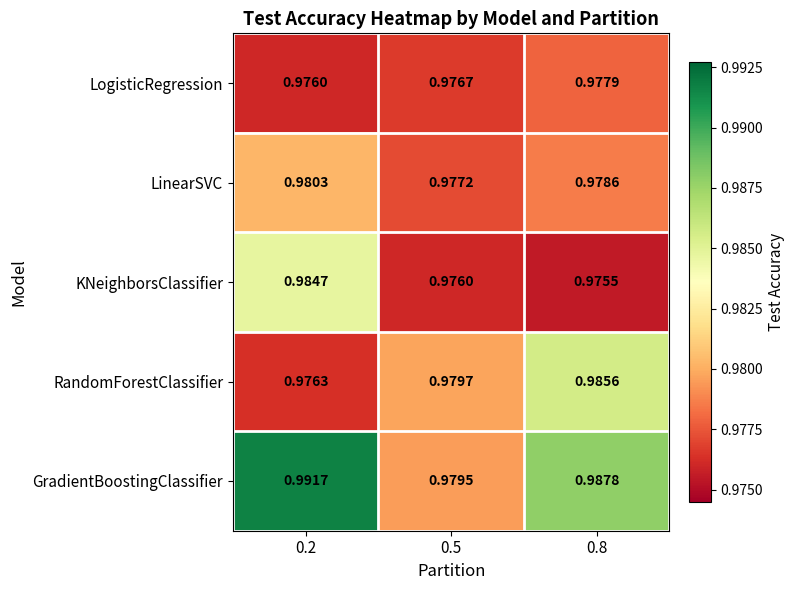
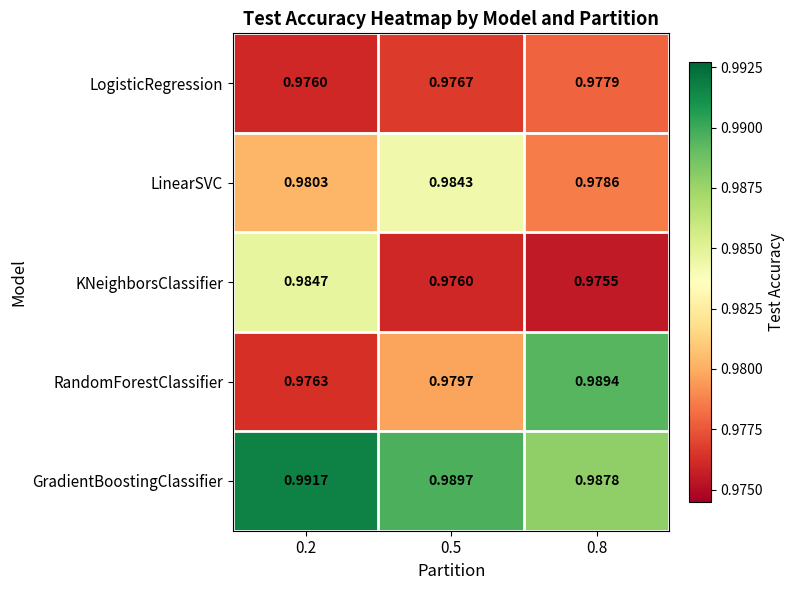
LinearSVC, 0.5: 0.9772 -> 0.9843
RandomForestClassifier, 0.8: 0.9856 -> 0.9894
GradientBoostingClassifier, 0.5: 0.9795 -> 0.9897
